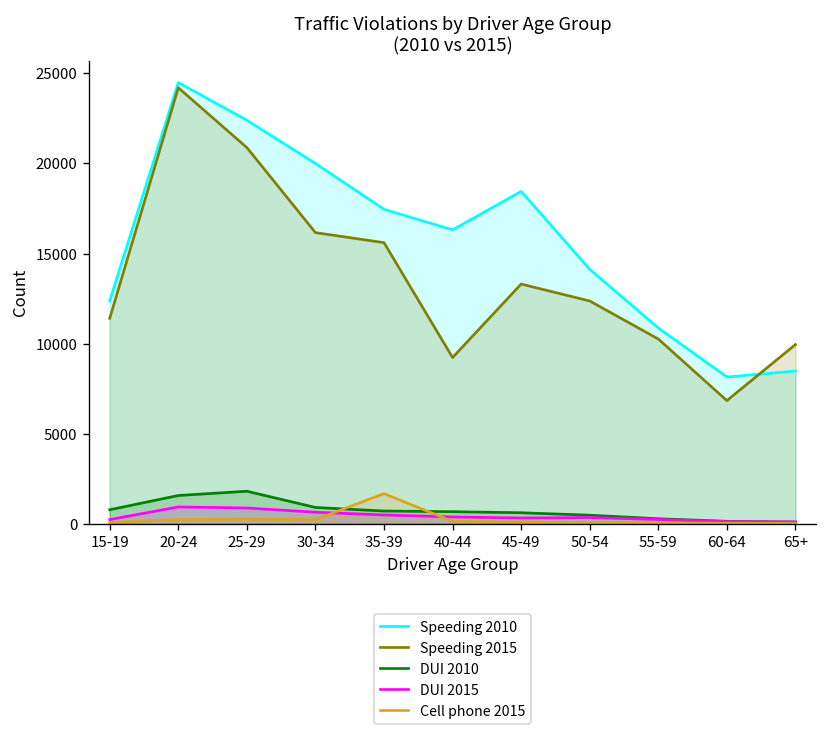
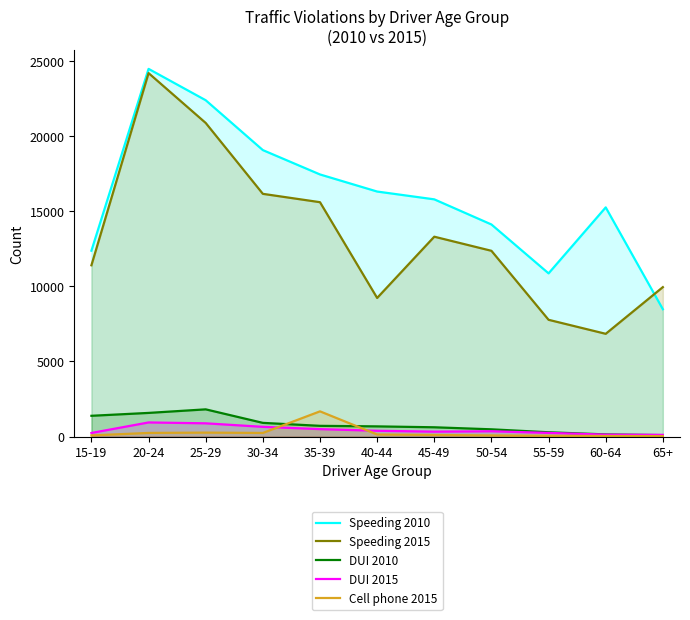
DUI 2010, 15-19: 800 -> 1400
Speeding 2010, 30-34: 20000 -> 19100
Speeding 2010, 45-49: 18400 -> 15800
Speeding 2015, 55-59: 10300 -> 7800
Speeding 2010, 60-64: 8200 -> 15300
